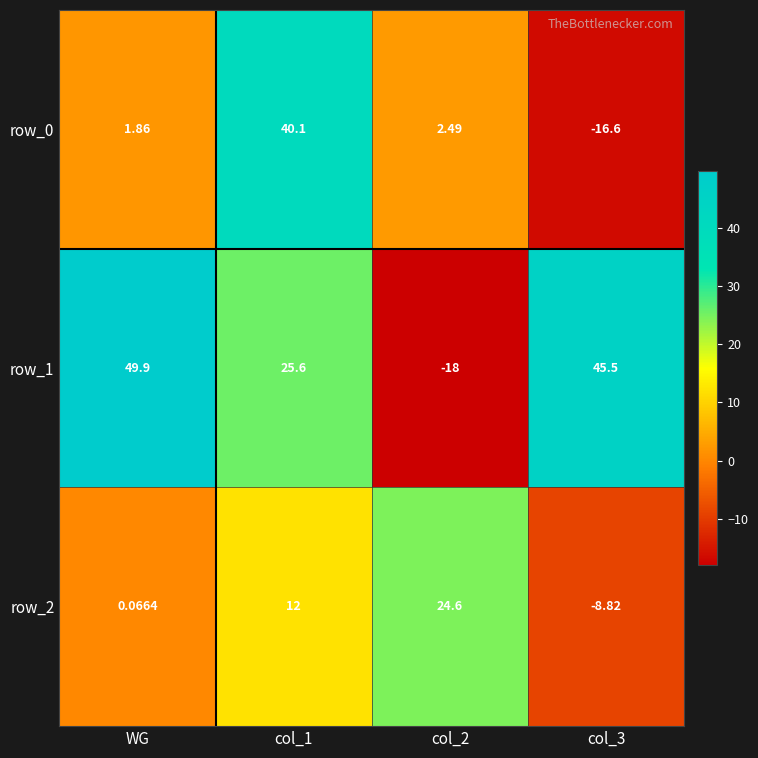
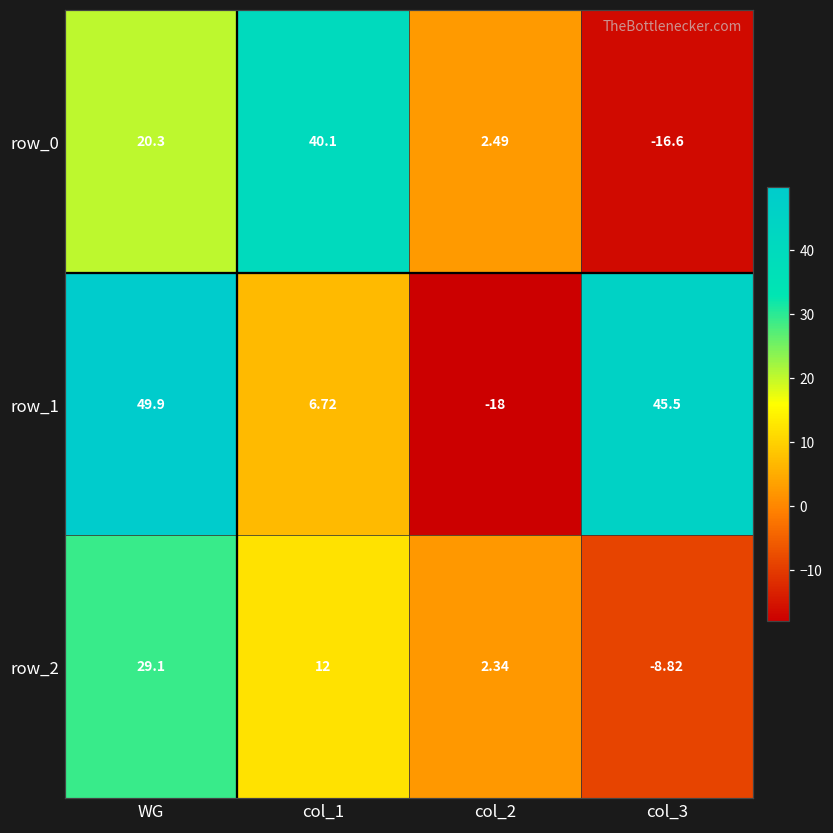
row_0, WG: 1.86 -> 20.3
row_1, col_1: 25.6 -> 6.72
row_2, WG: 0.0664 -> 29.1
row_2, col_2: 24.6 -> 2.34
